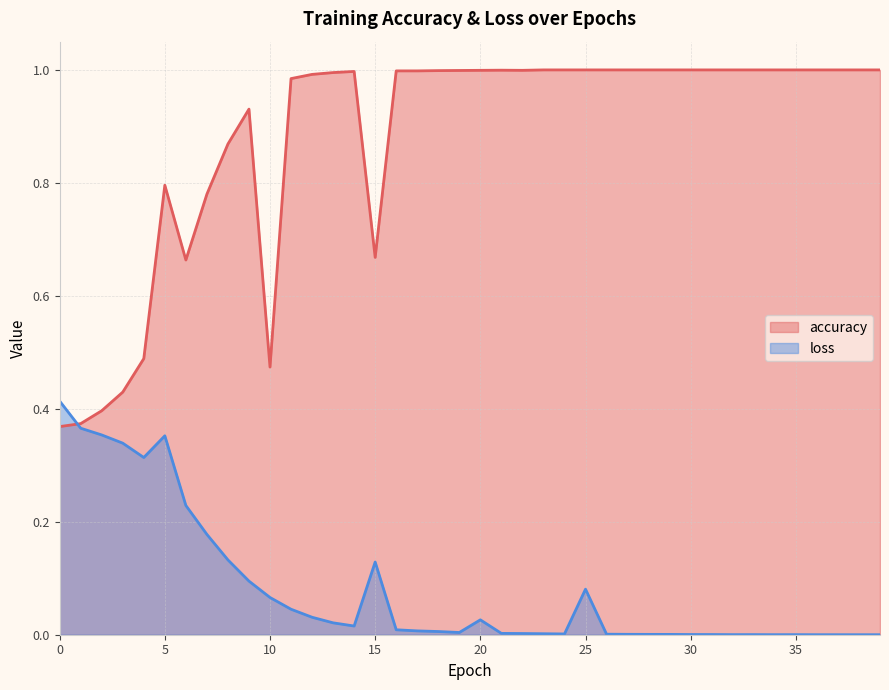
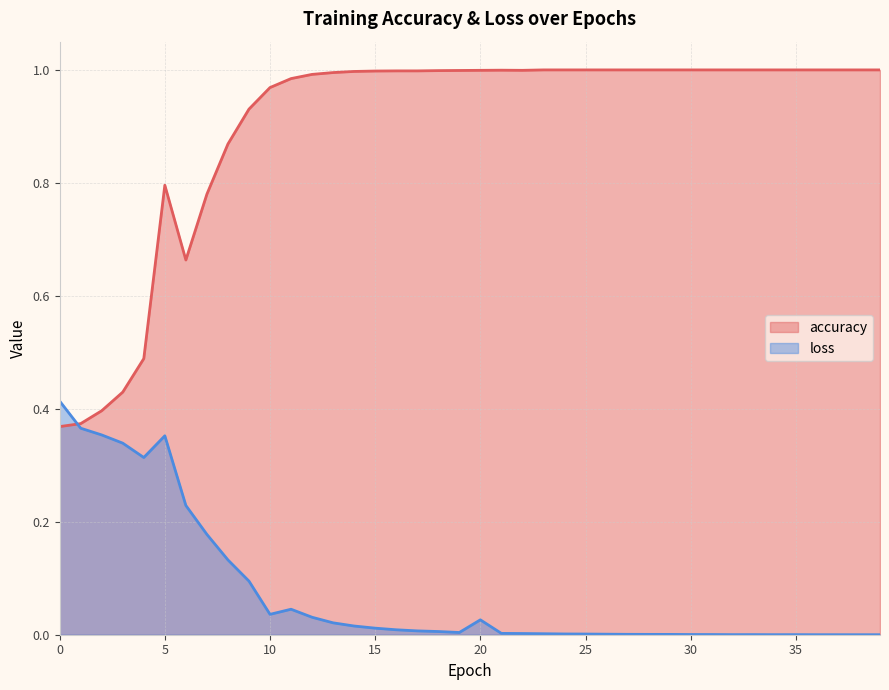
accuracy, 10: 0.47 -> 0.97
loss, 10: 0.07 -> 0.04
accuracy, 15: 0.67 -> 1.00
loss, 15: 0.13 -> 0.01
loss, 25: 0.08 -> 0.00
